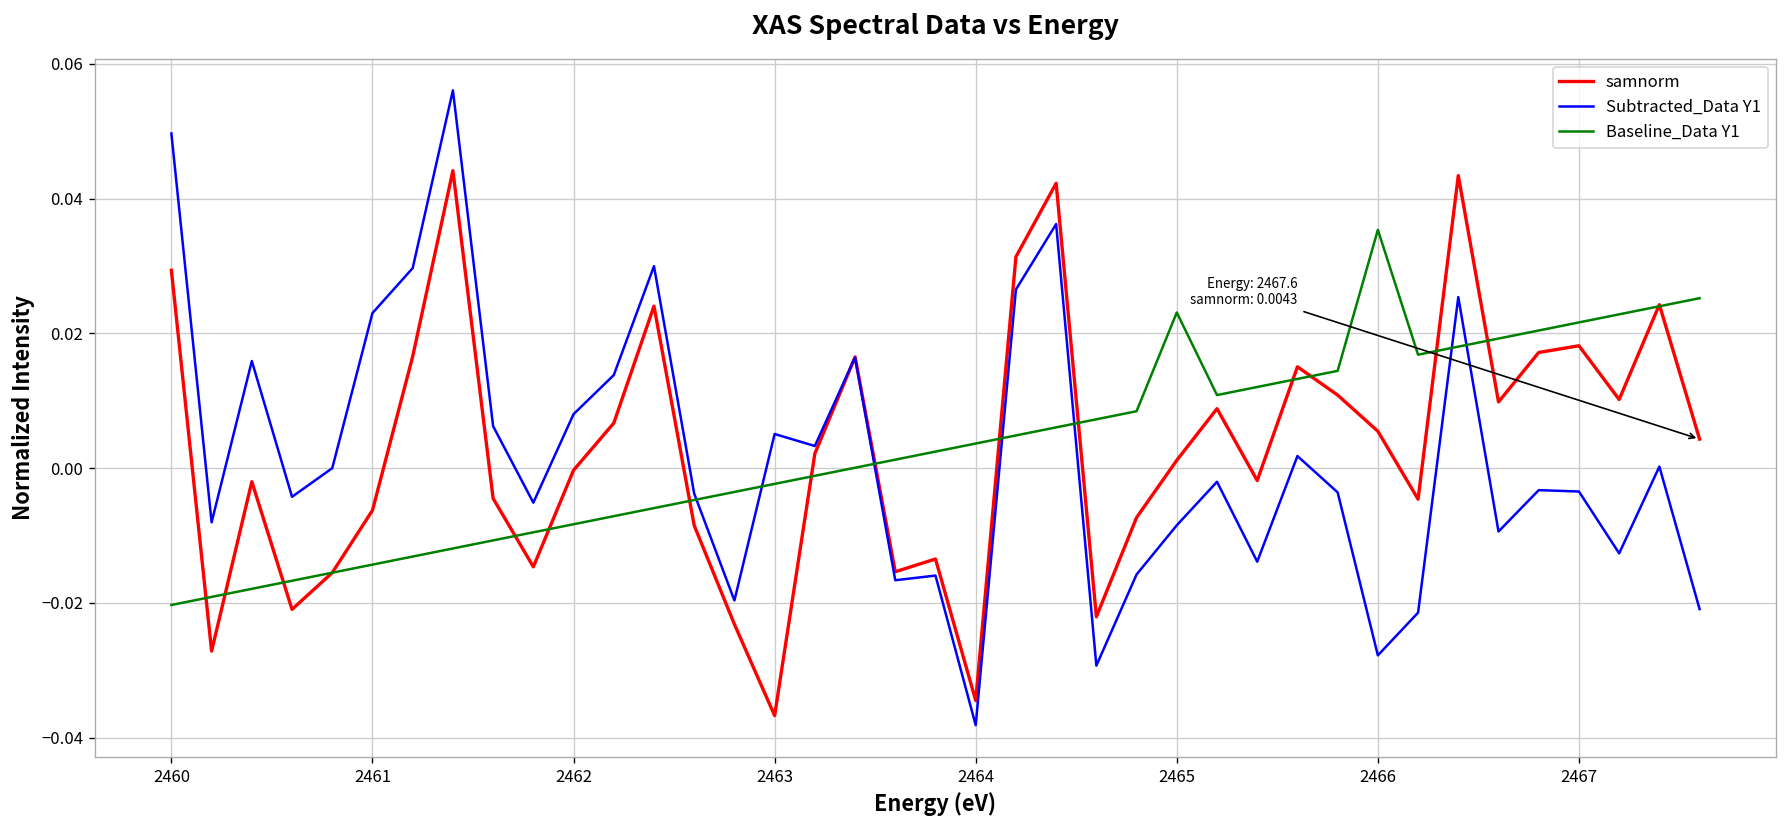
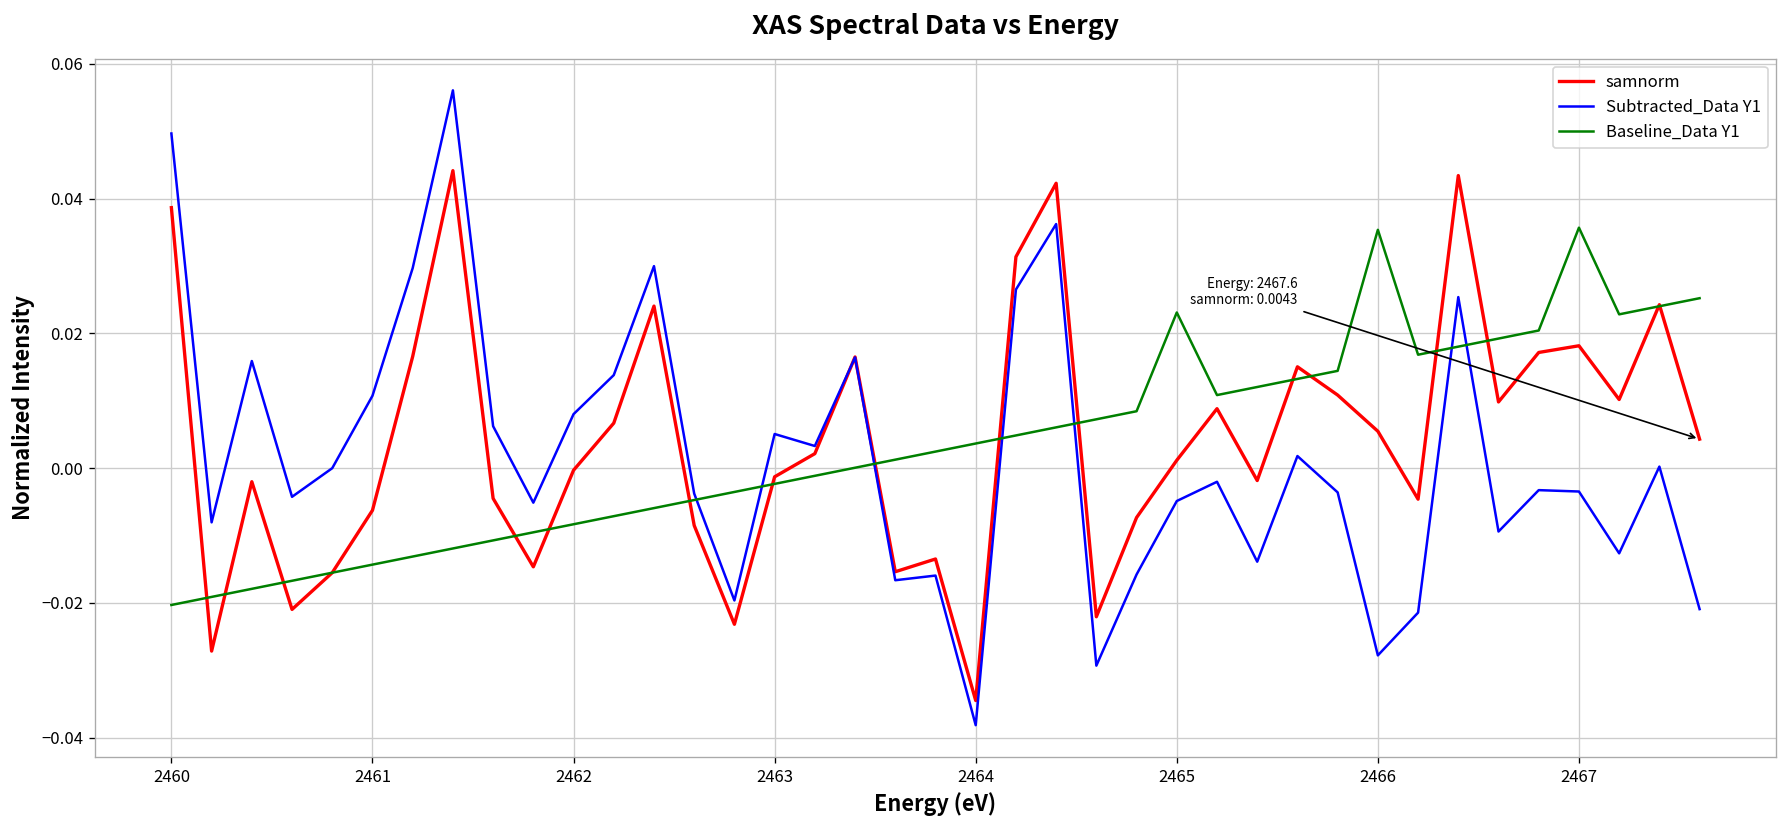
samnorm, 2460: 0.029 -> 0.039
Subtracted_Data Y1, 2461: 0.023 -> 0.011
samnorm, 2463: -0.037 -> -0.001
Subtracted_Data Y1, 2465: -0.008 -> -0.005
Baseline_Data Y1, 2467: 0.022 -> 0.036
